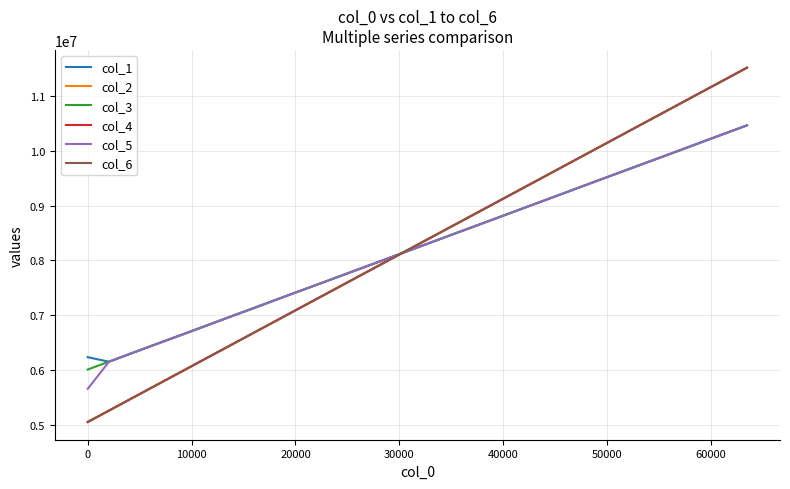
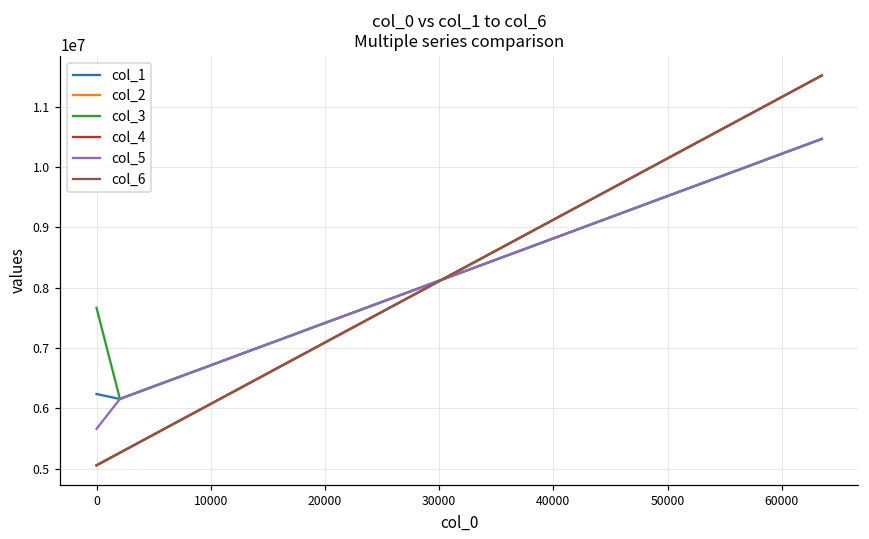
col_3, 0: 6000000 -> 7700000
